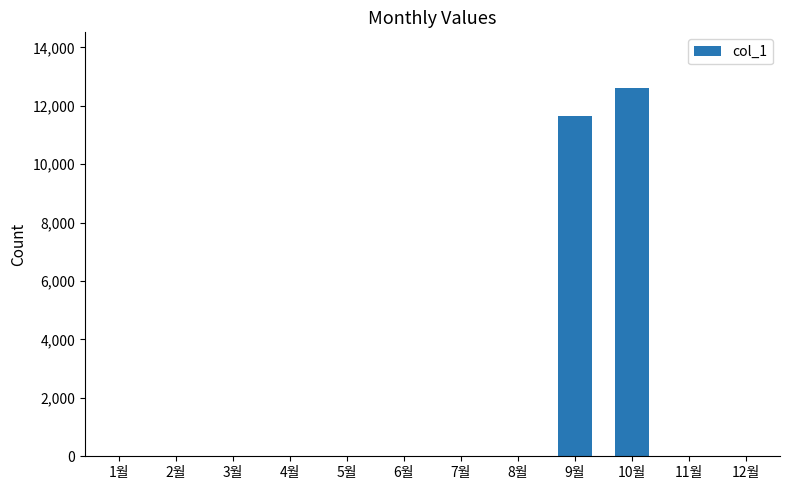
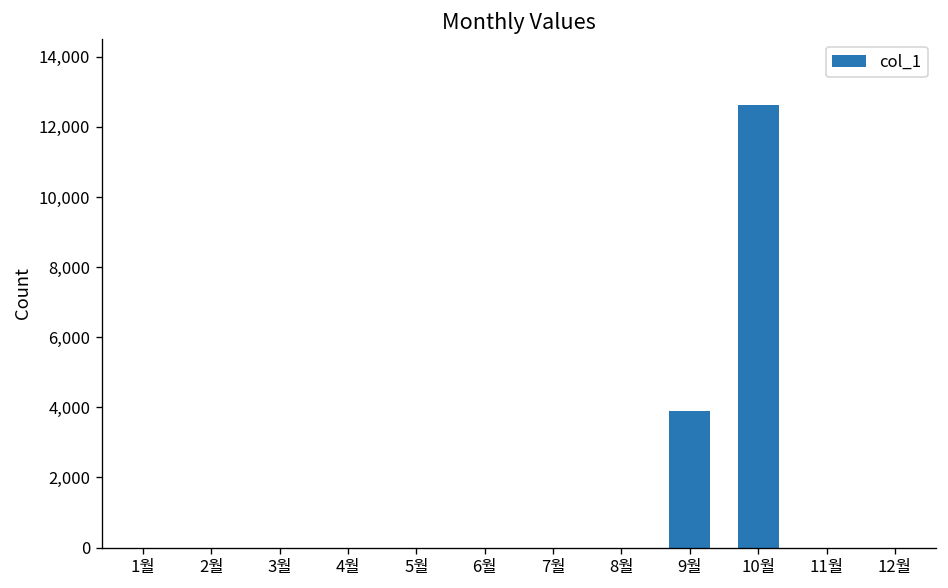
9월: 11,700 -> 3,900
